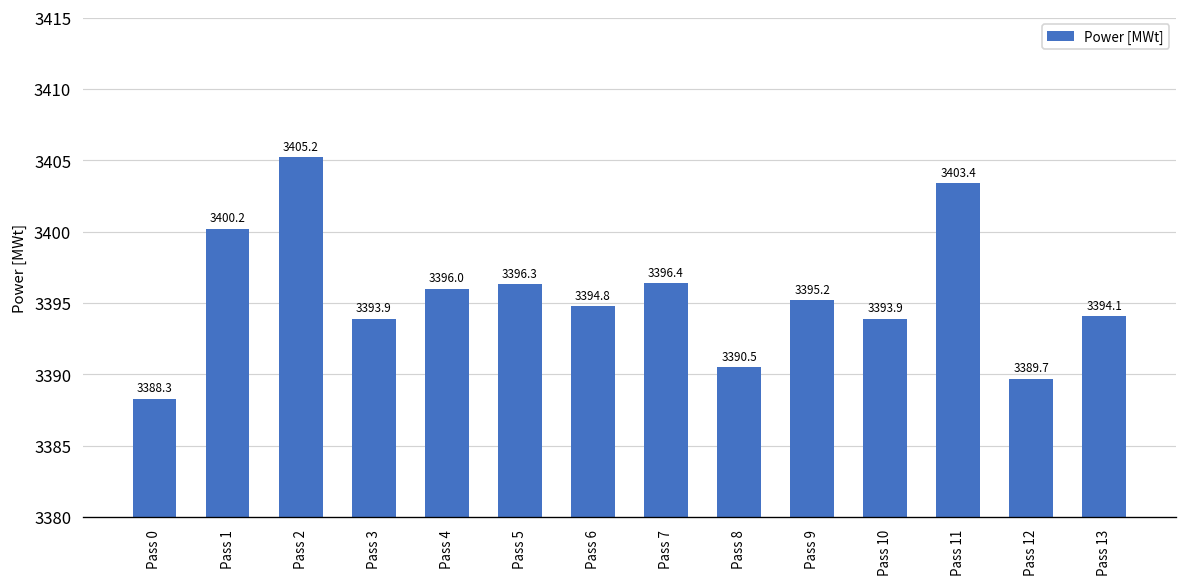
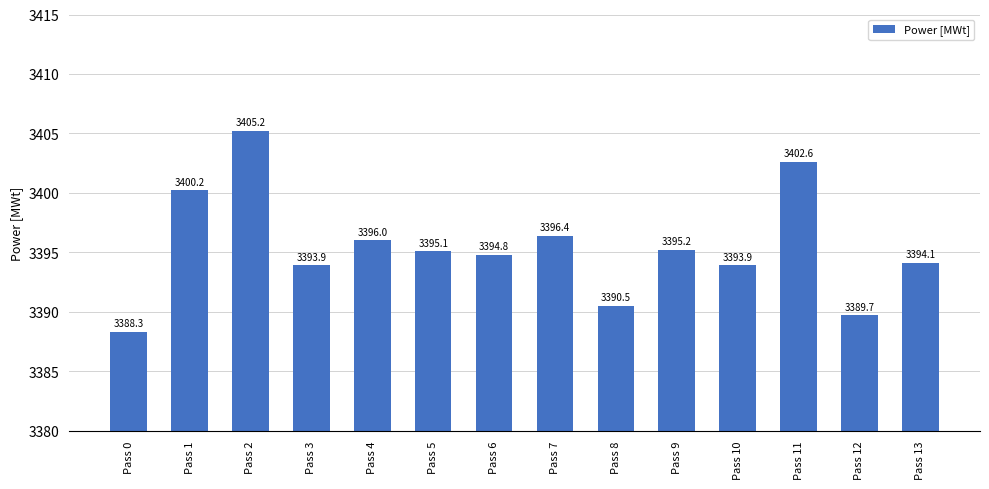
Pass 5: 3396.3 -> 3395.1
Pass 11: 3403.4 -> 3402.6
